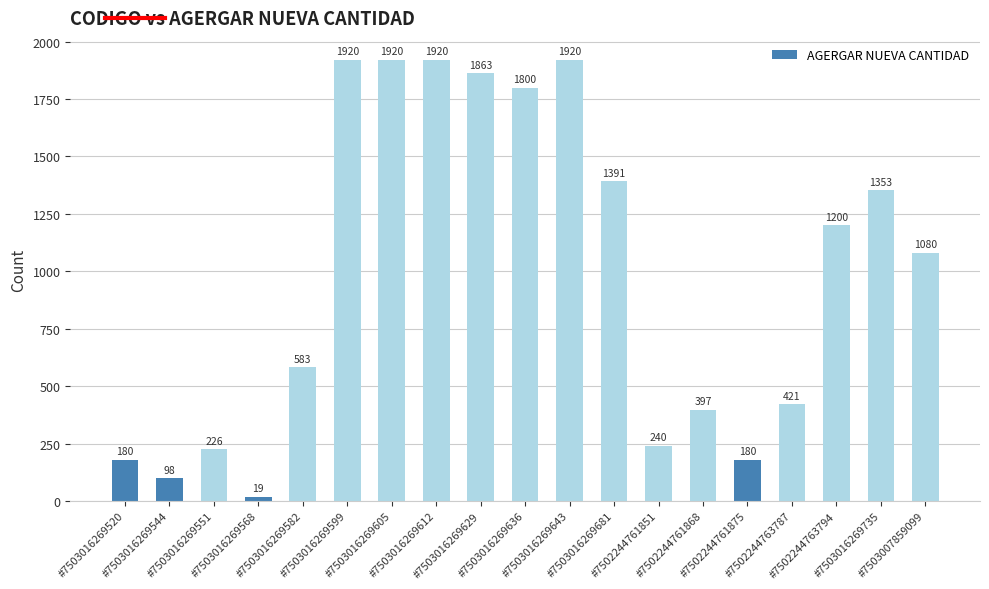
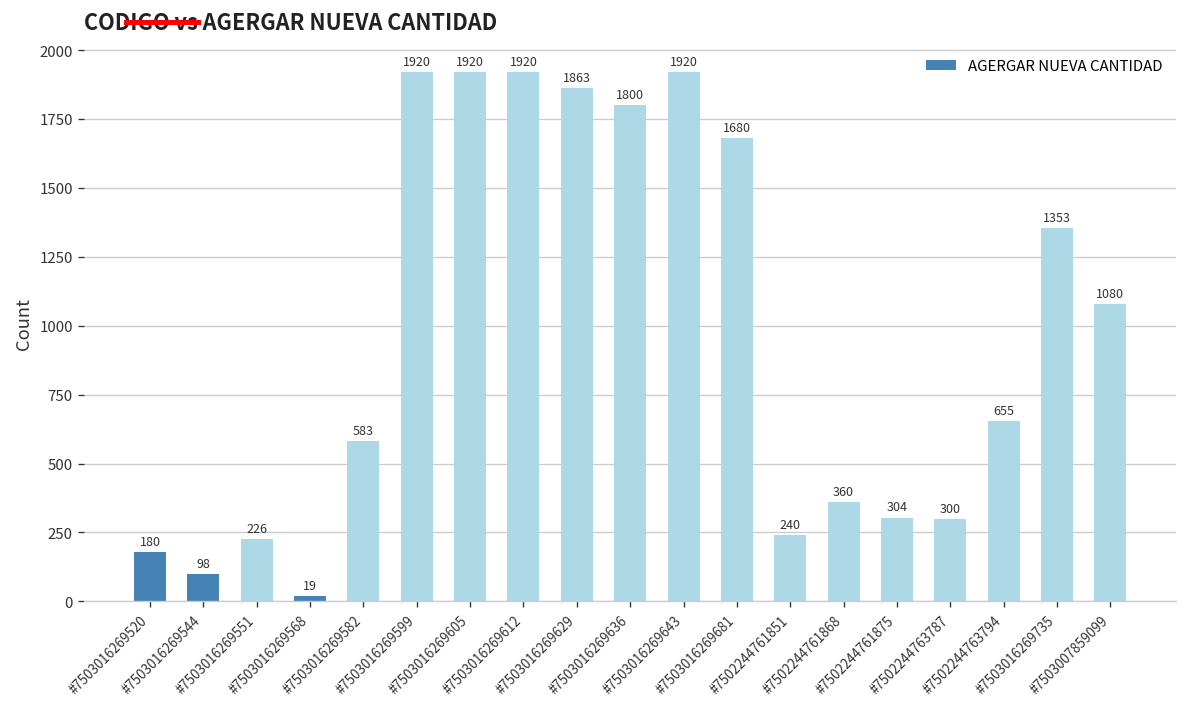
#7503016269681: 1391 -> 1680
#7502244761868: 397 -> 360
#7502244761875: 180 -> 304
#7502244763787: 421 -> 300
#7502244763794: 1200 -> 655
